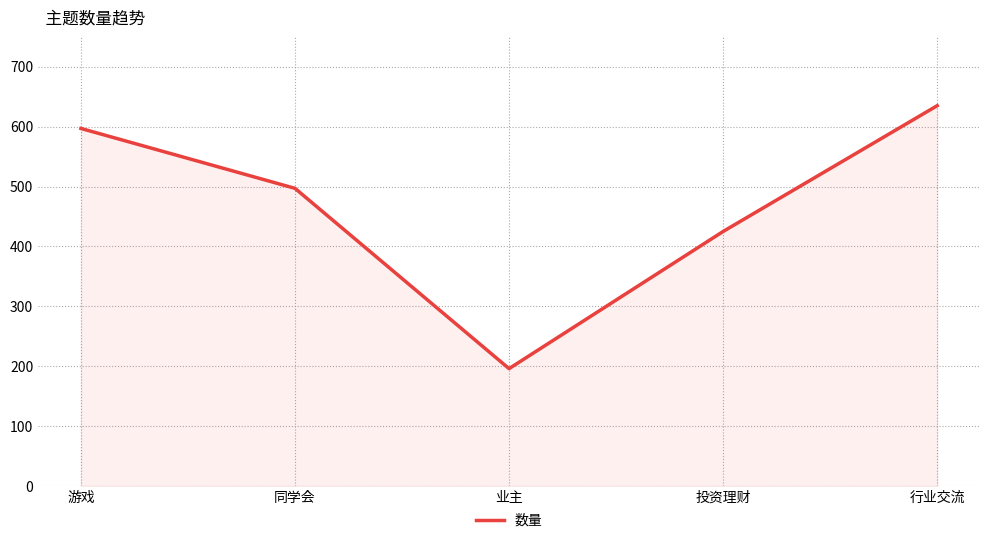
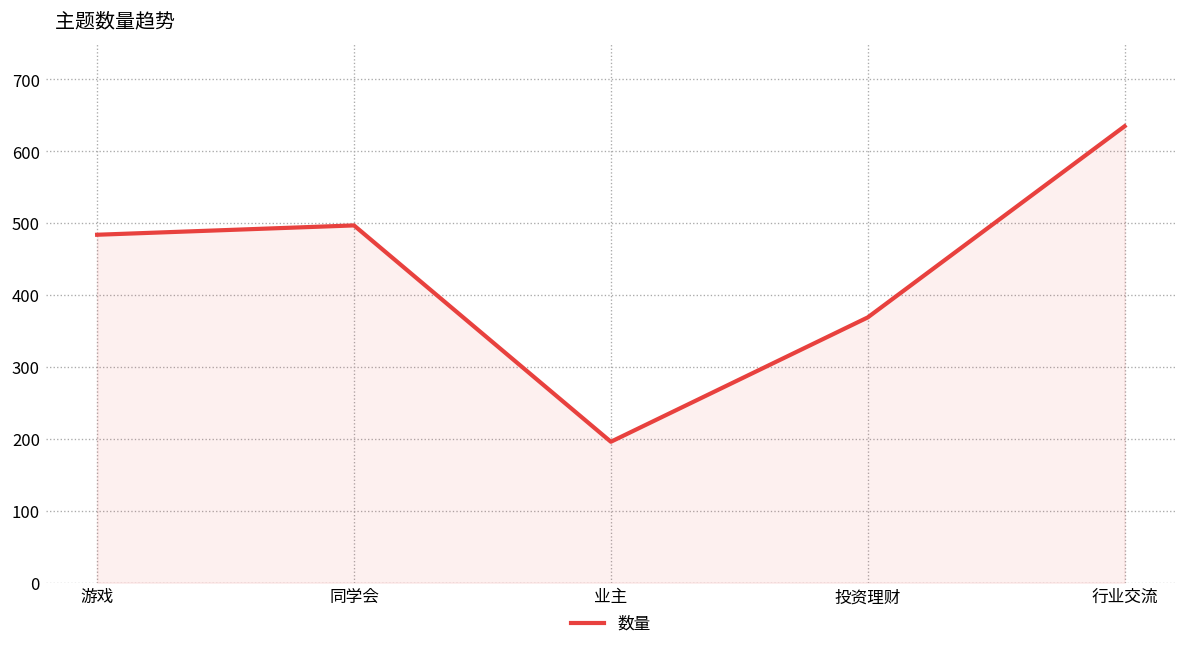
游戏: 600 -> 480
投资理财: 430 -> 370
